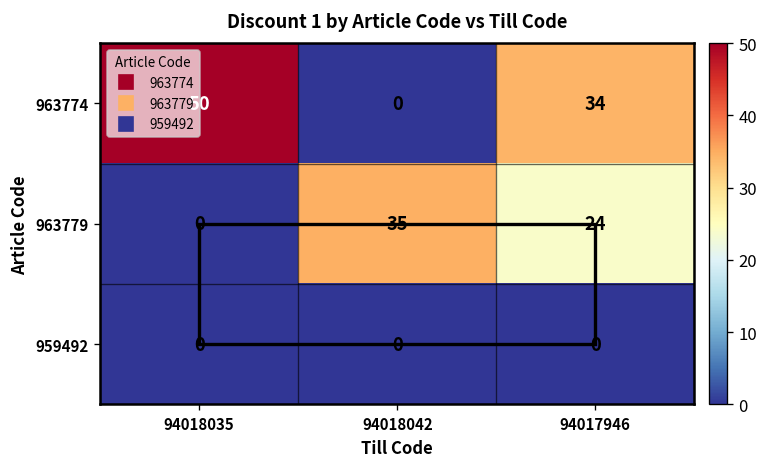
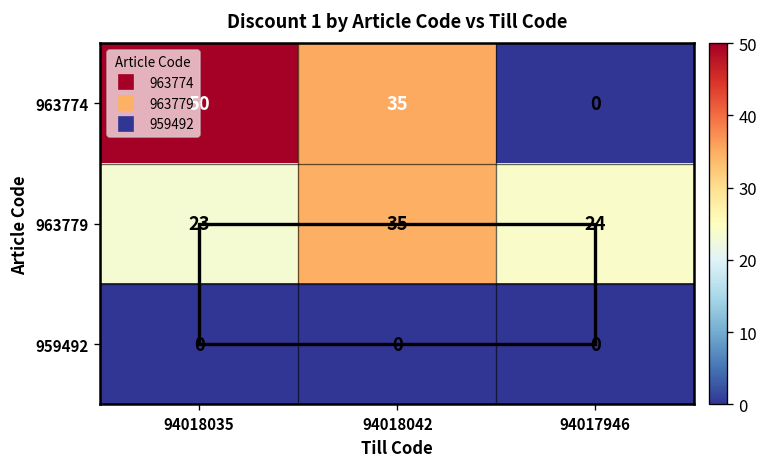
963774, 94018042: 0 -> 35
963774, 94017946: 34 -> 0
963779, 94018035: 0 -> 23
